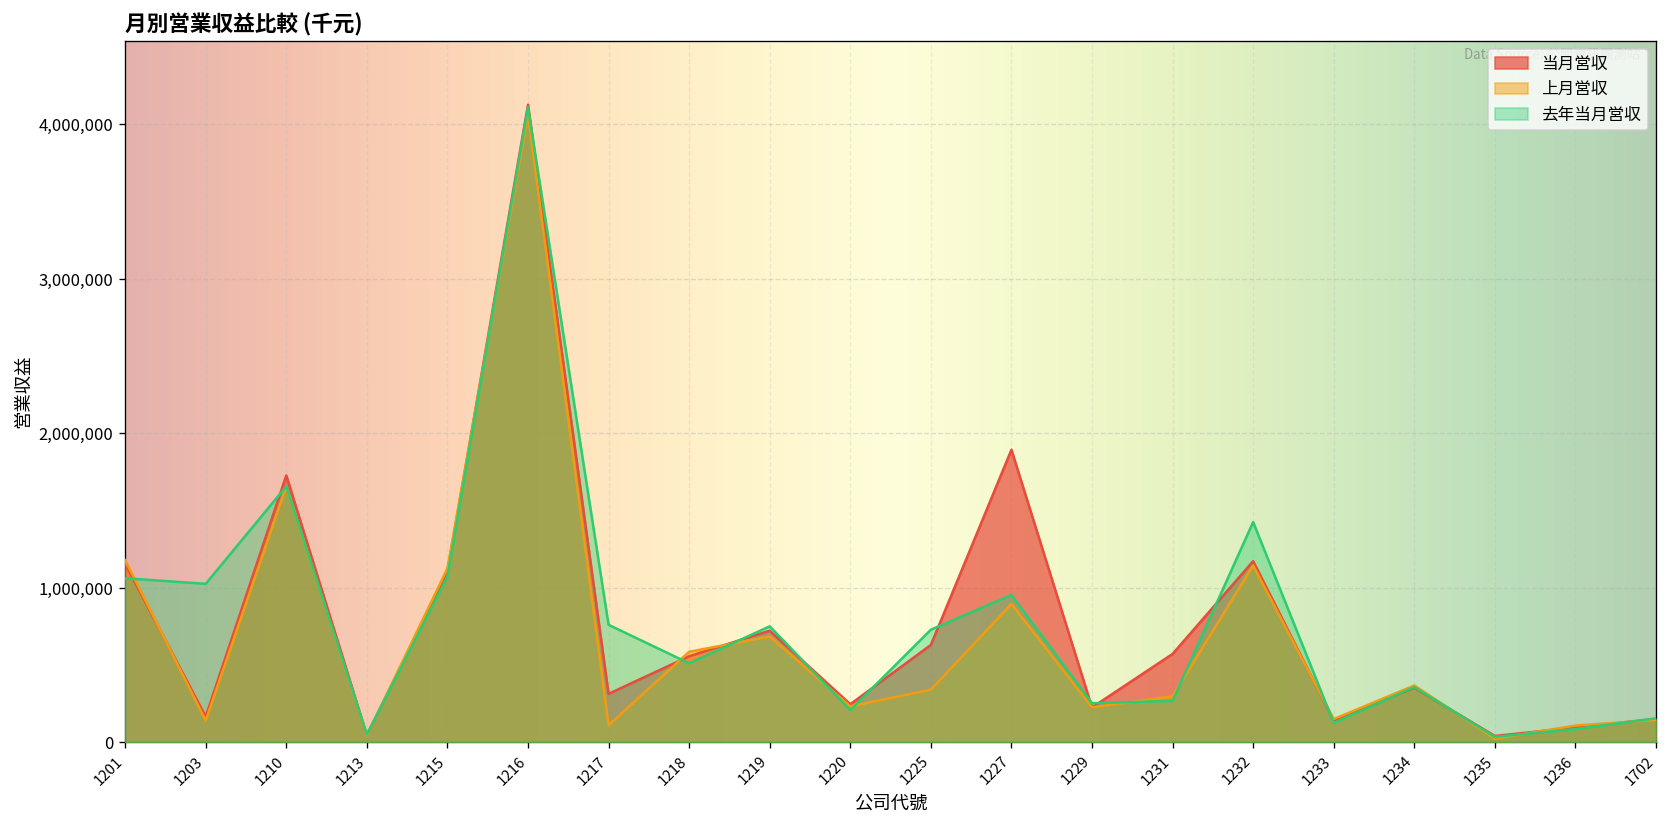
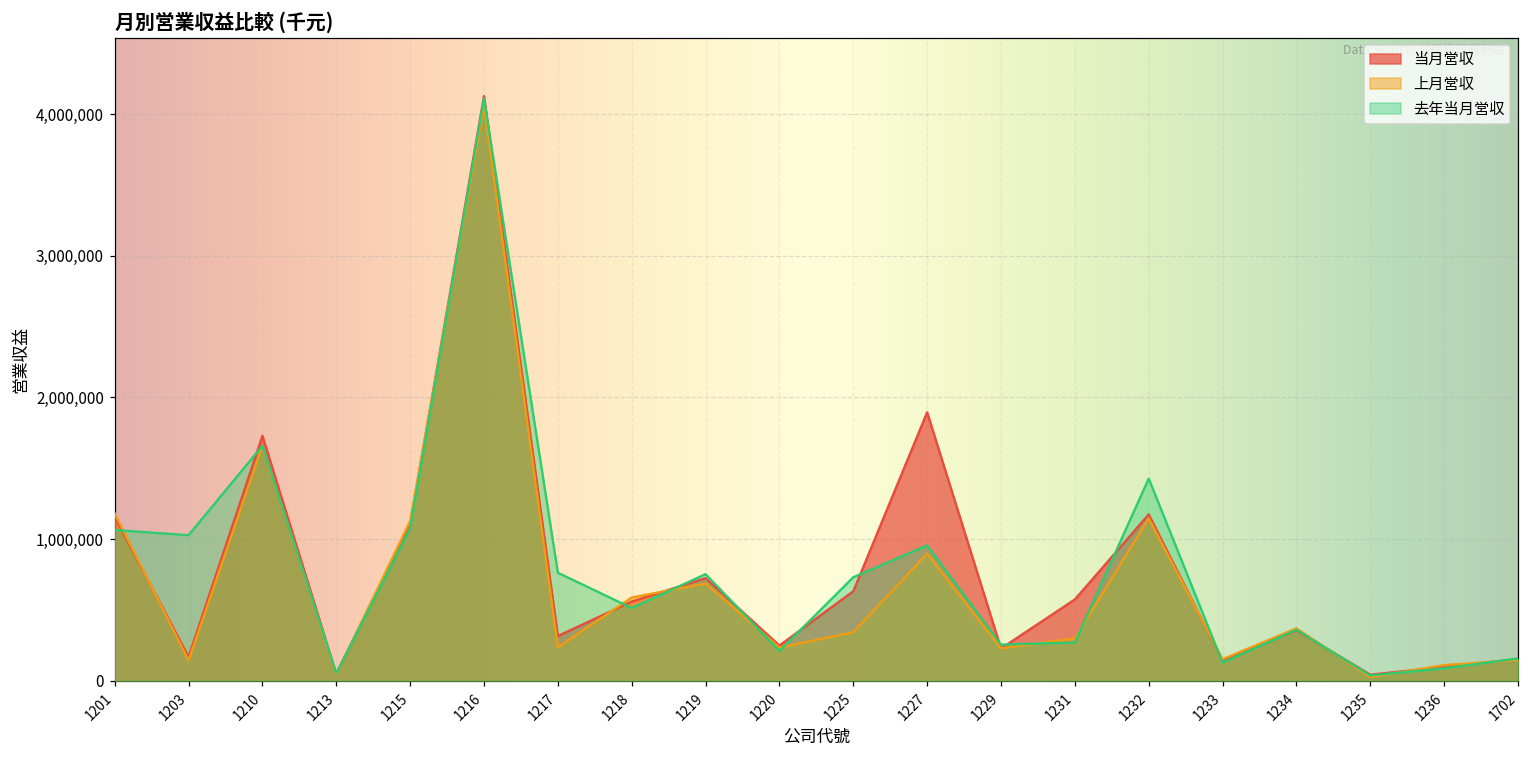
上月営収, 1217: 110,000 -> 230,000
